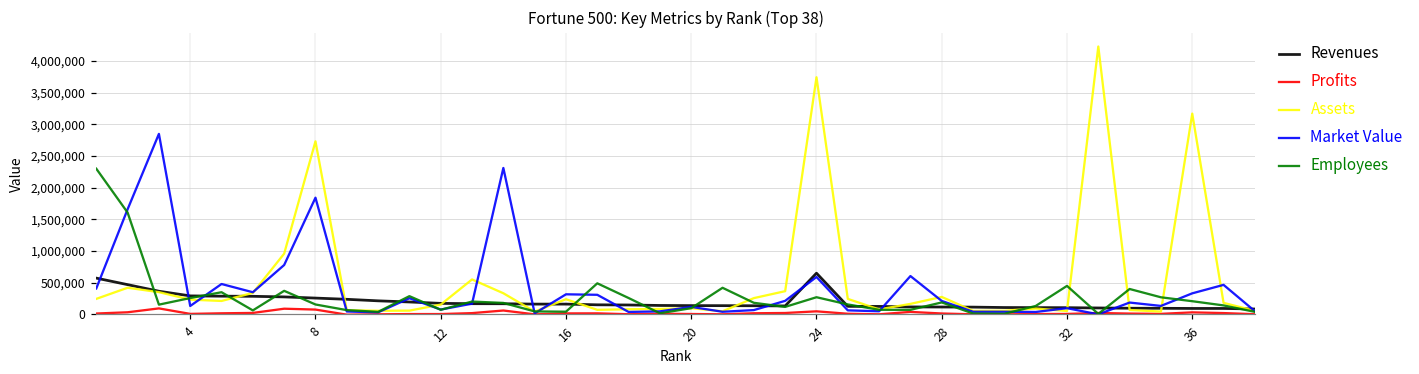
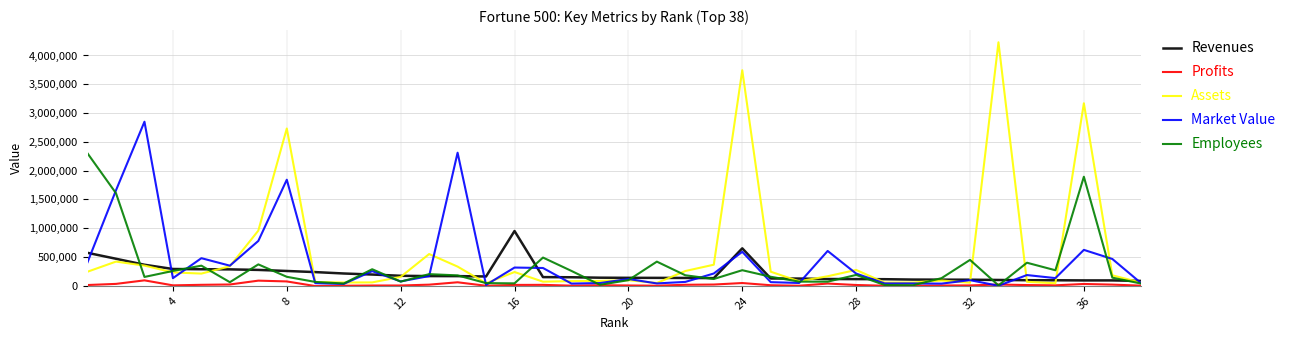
Revenues, 16: 200,000 -> 1,000,000
Market Value, 36: 300,000 -> 600,000
Employees, 36: 200,000 -> 1,900,000
